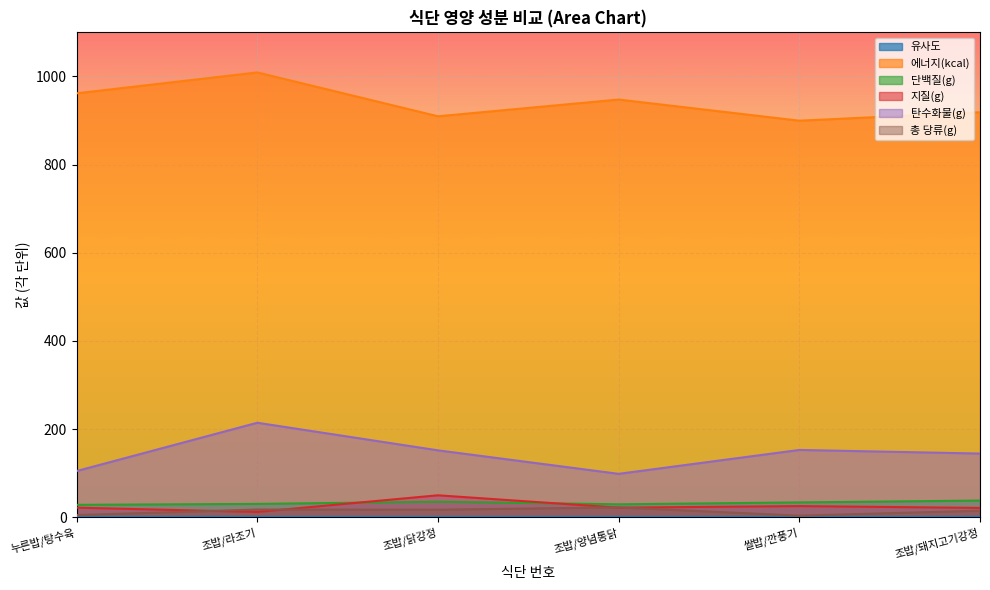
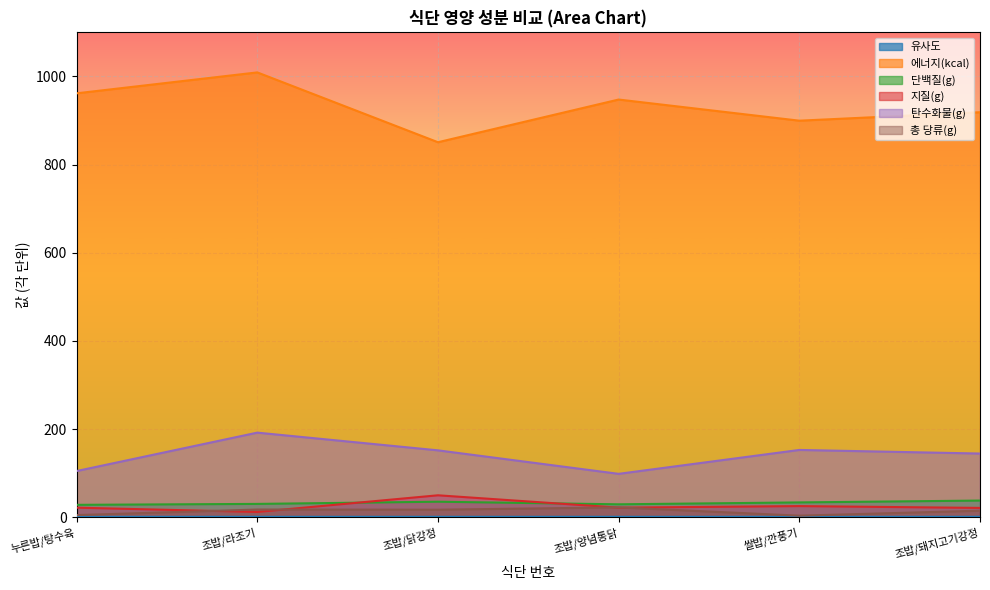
탄수화물(g), 조밥/라조기: 210 -> 190
에너지(kcal), 조밥/닭강정: 910 -> 850
